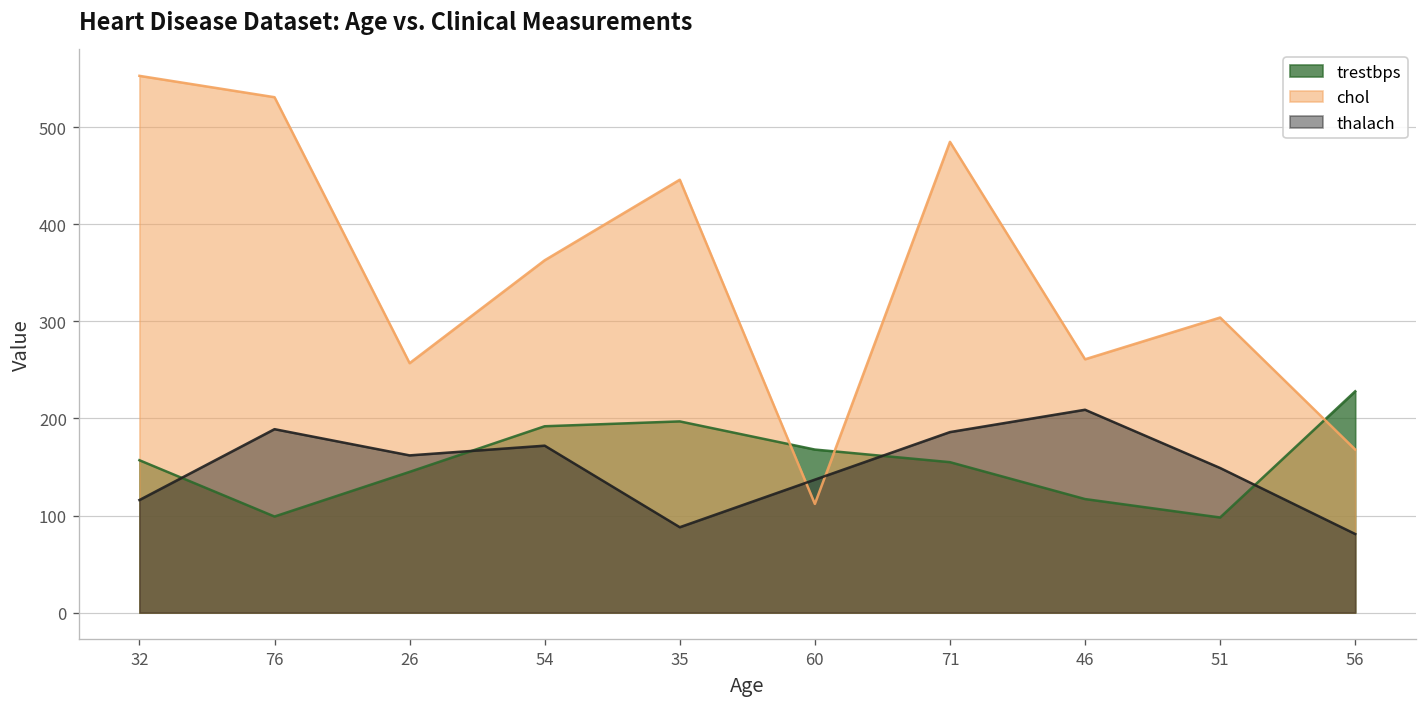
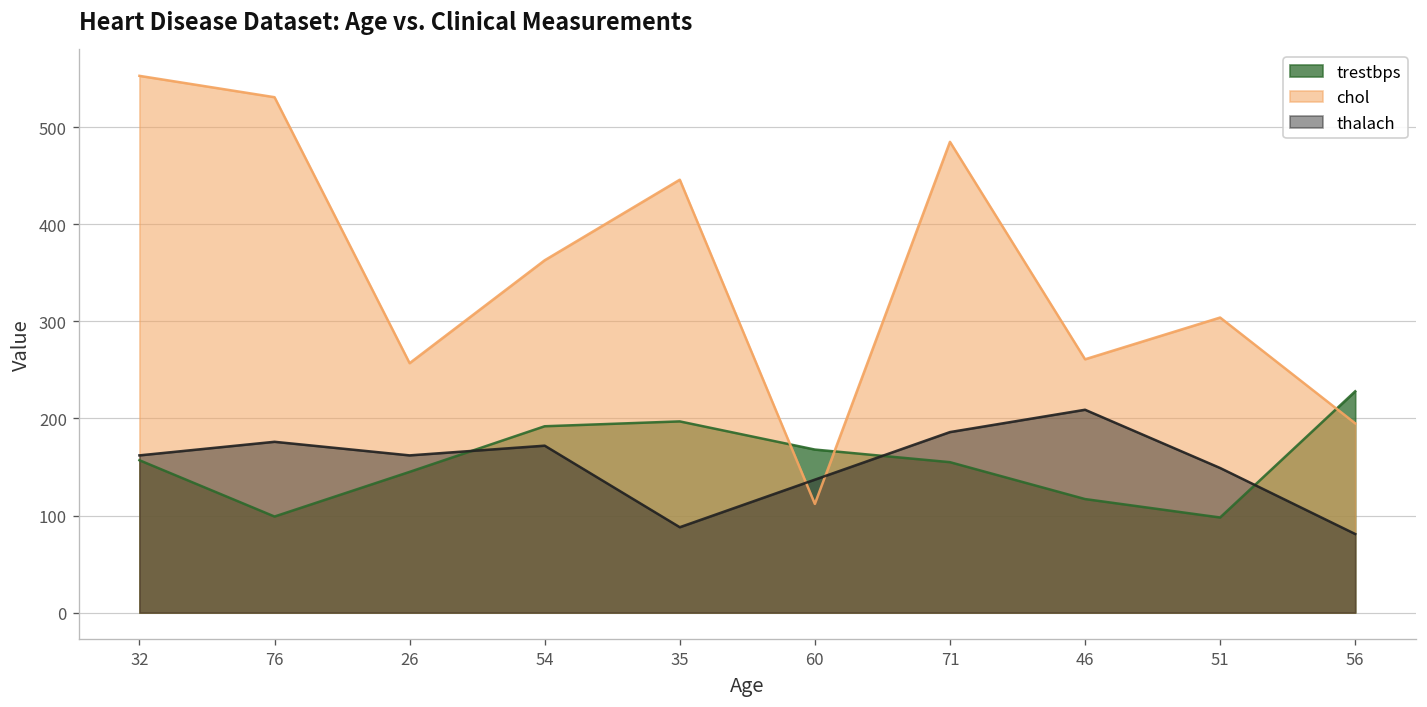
thalach, 32: 120 -> 160
thalach, 76: 190 -> 180
chol, 56: 170 -> 200
